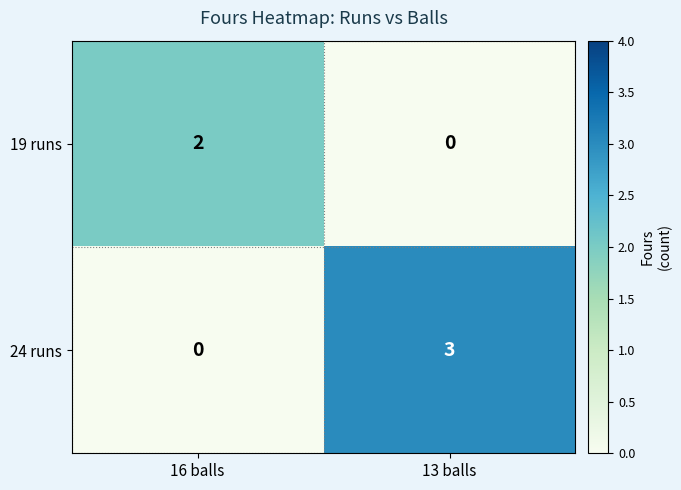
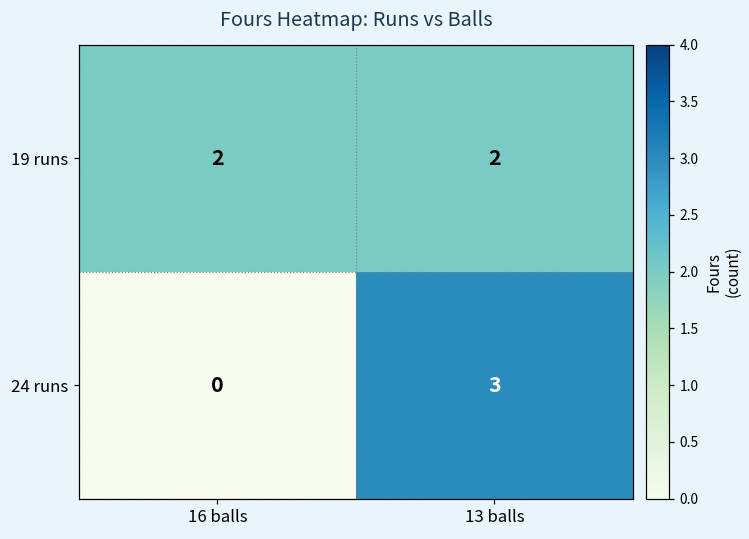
19 runs, 13 balls: 0 -> 2
